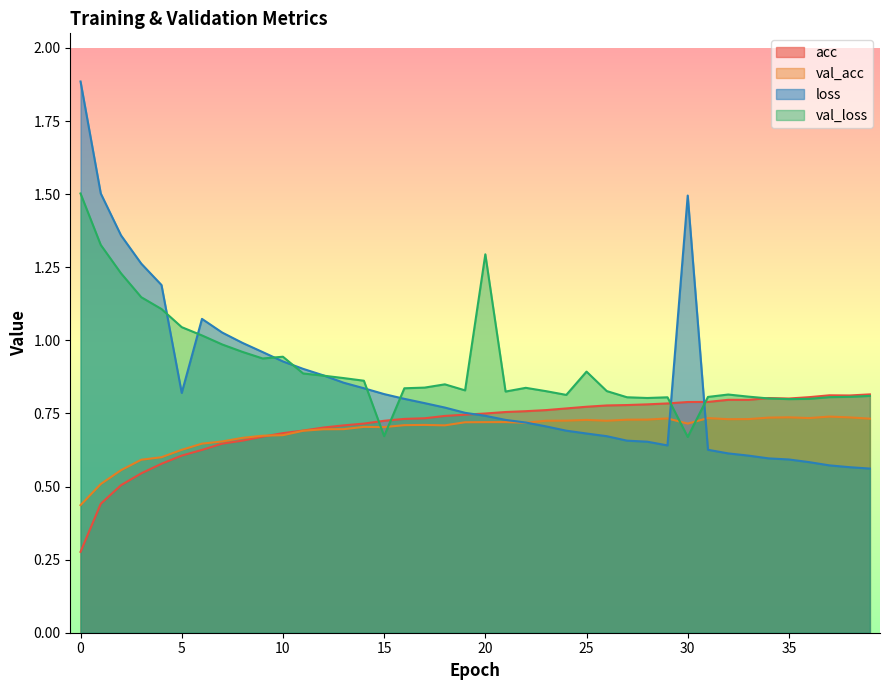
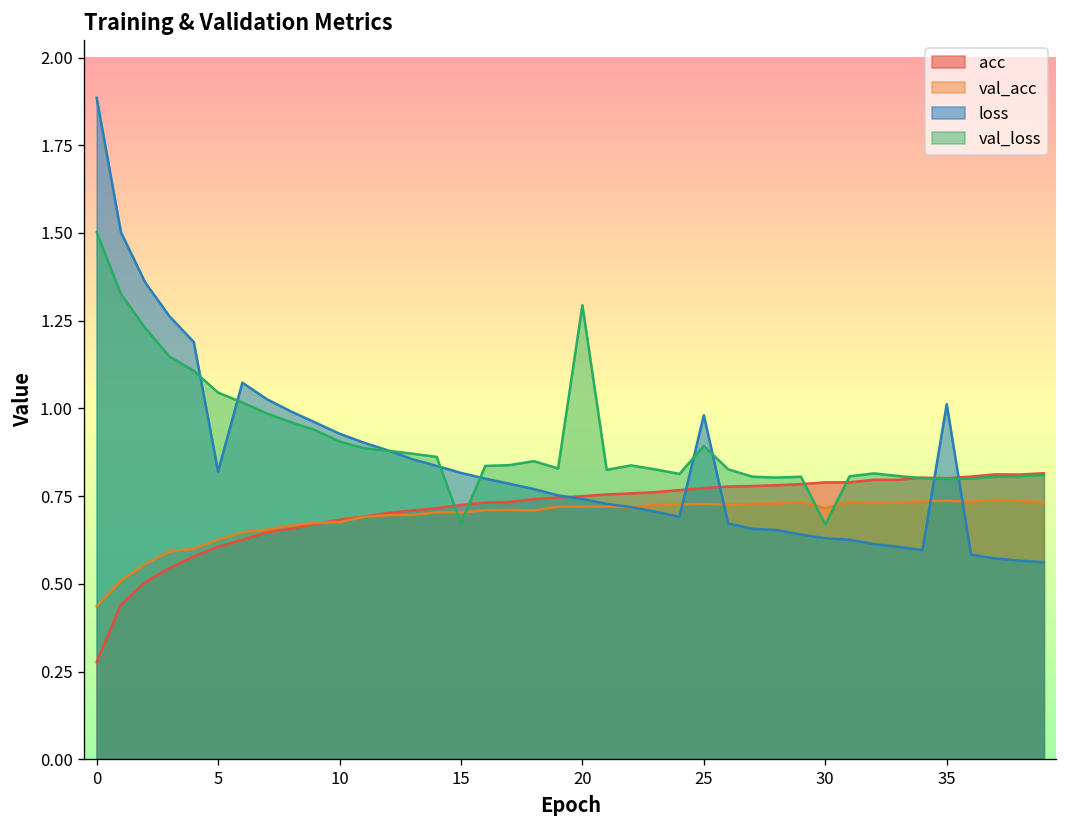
val_loss, 10: 0.94 -> 0.91
loss, 25: 0.68 -> 0.98
loss, 30: 1.50 -> 0.63
loss, 35: 0.59 -> 1.01
